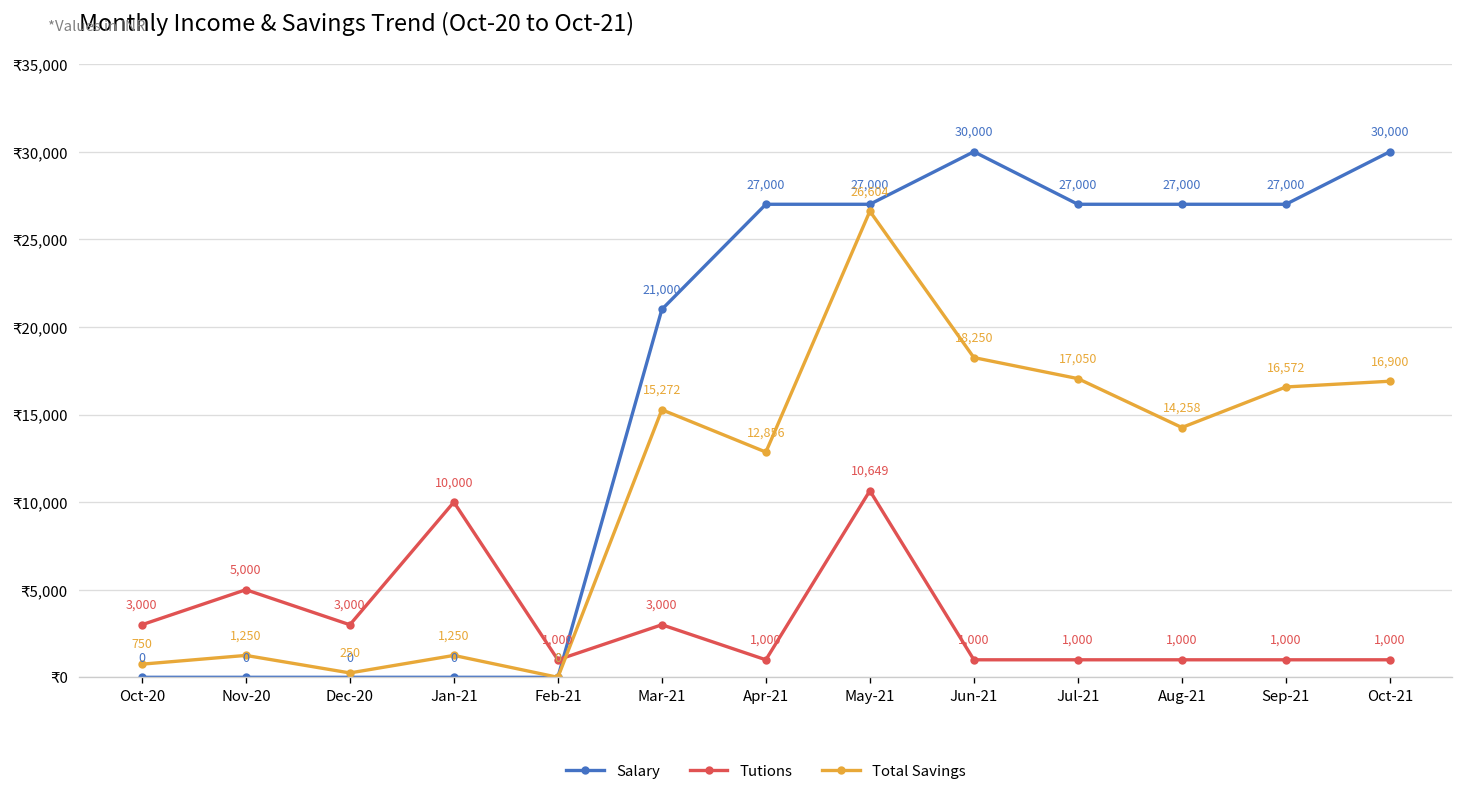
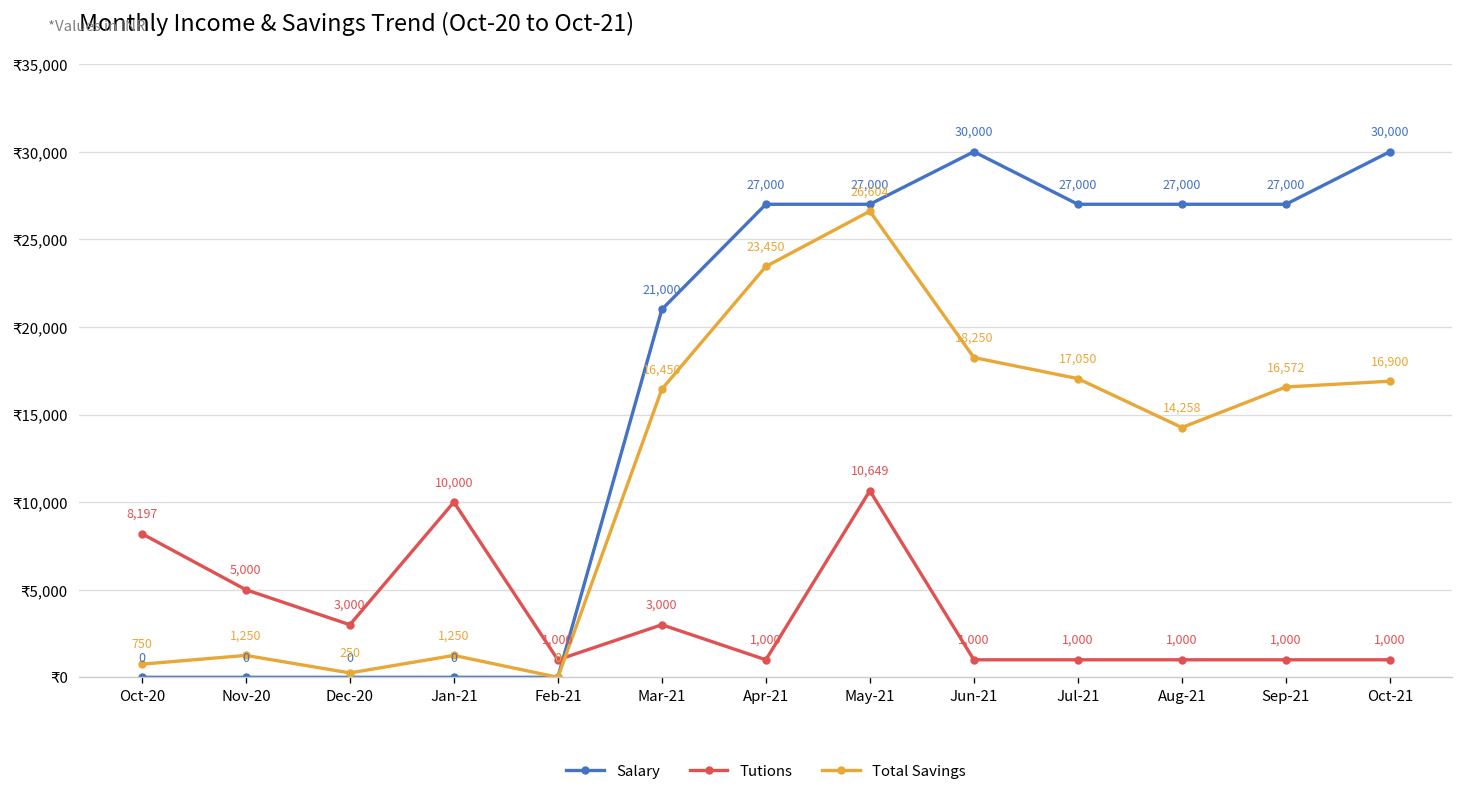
Tutions, Oct-20: 3,000 -> 8,197
Total Savings, Mar-21: 15,272 -> 16,450
Total Savings, Apr-21: 12,856 -> 23,450
